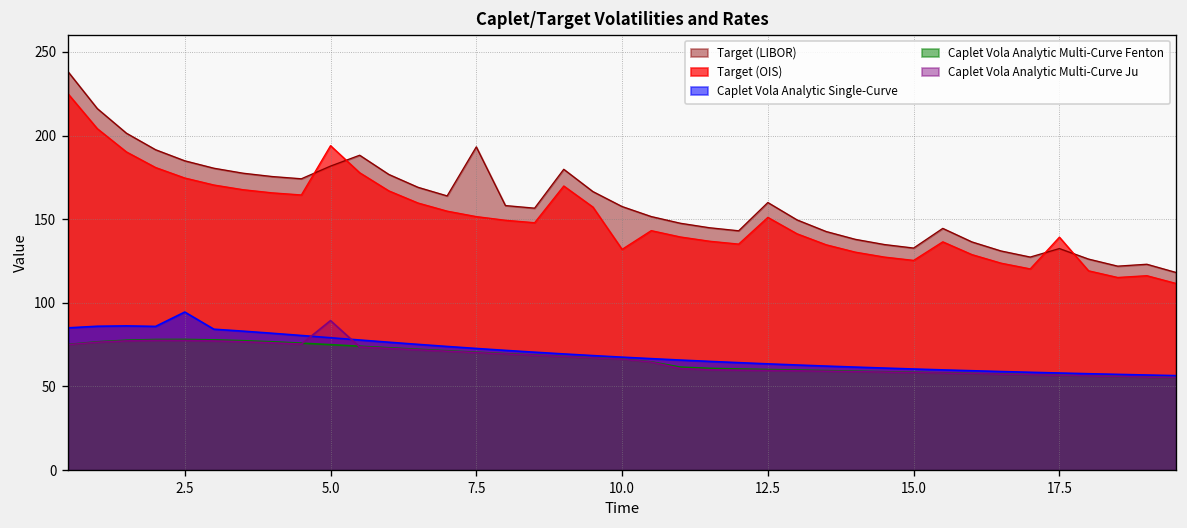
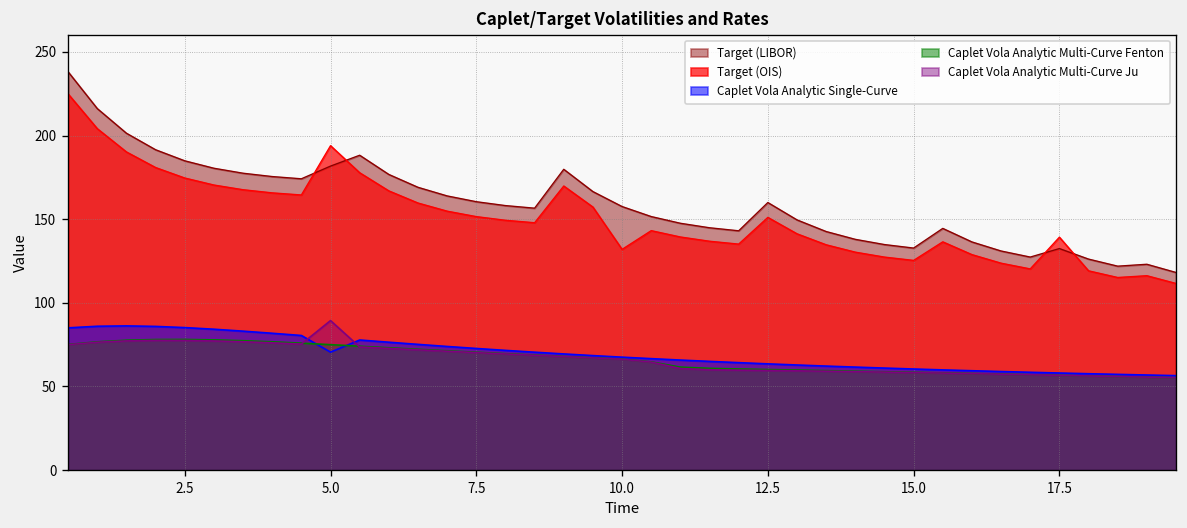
Caplet Vola Analytic Single-Curve, 2.5: 94 -> 85
Caplet Vola Analytic Single-Curve, 5.0: 79 -> 71
Target (LIBOR), 7.5: 193 -> 160
